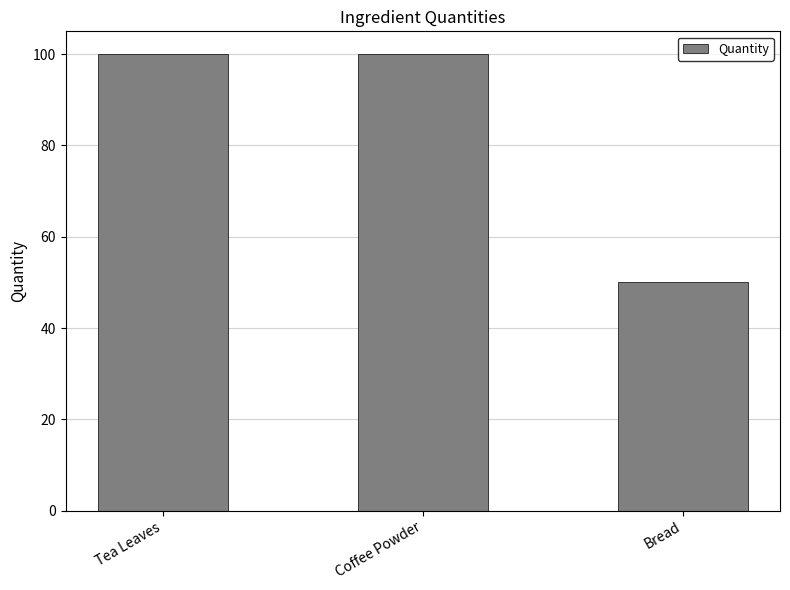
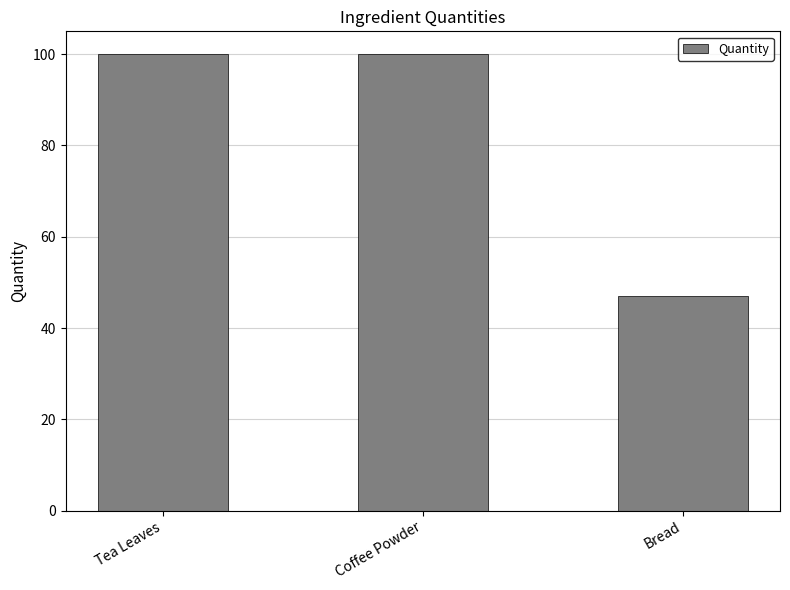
Bread: 50 -> 47
